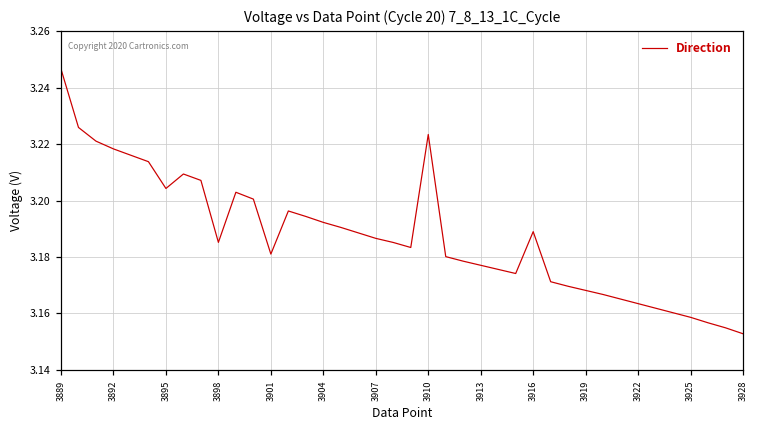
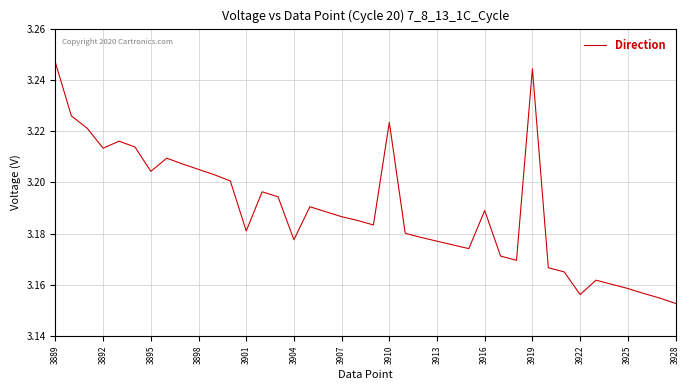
3892: 3.218 -> 3.213
3898: 3.185 -> 3.205
3904: 3.192 -> 3.178
3919: 3.168 -> 3.244
3922: 3.163 -> 3.156
